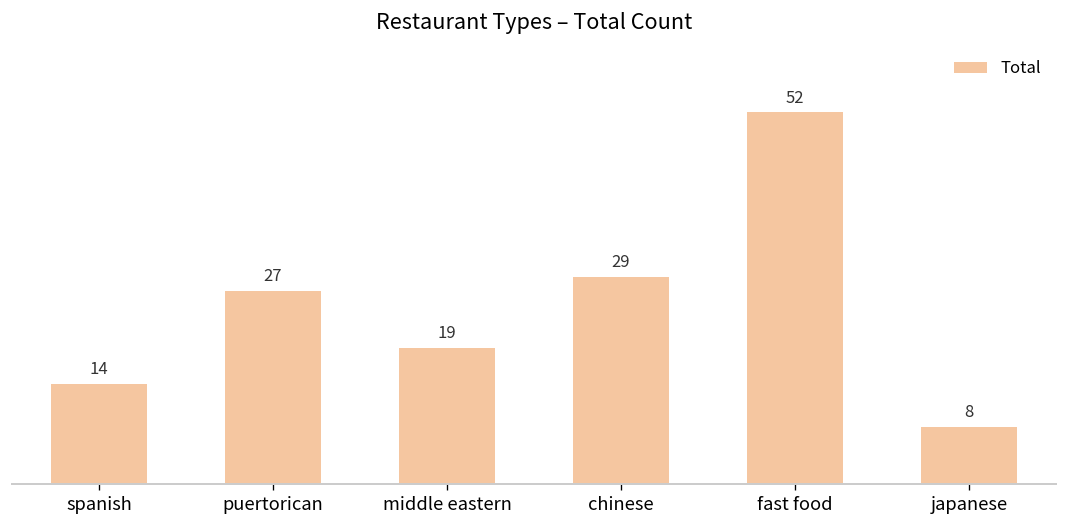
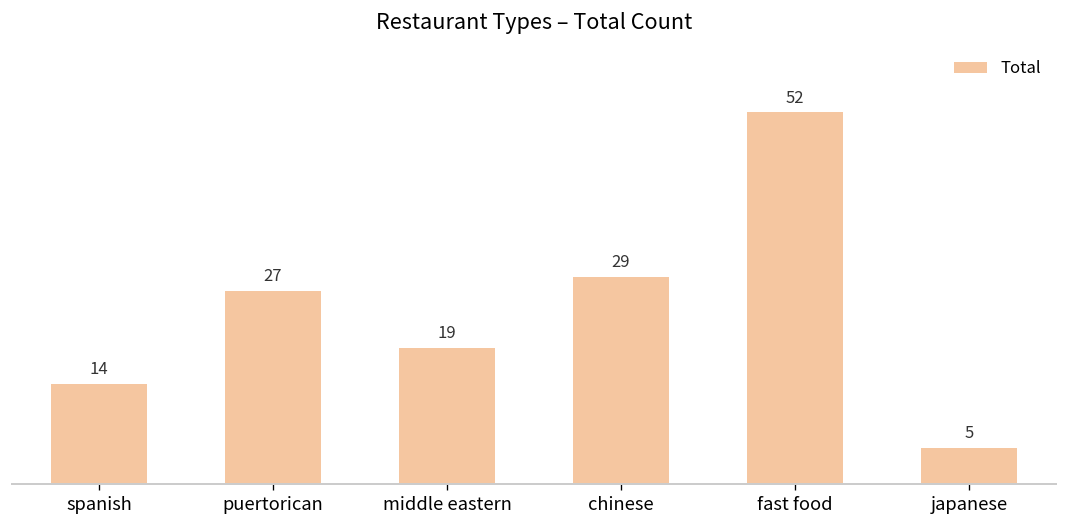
japanese: 8 -> 5
